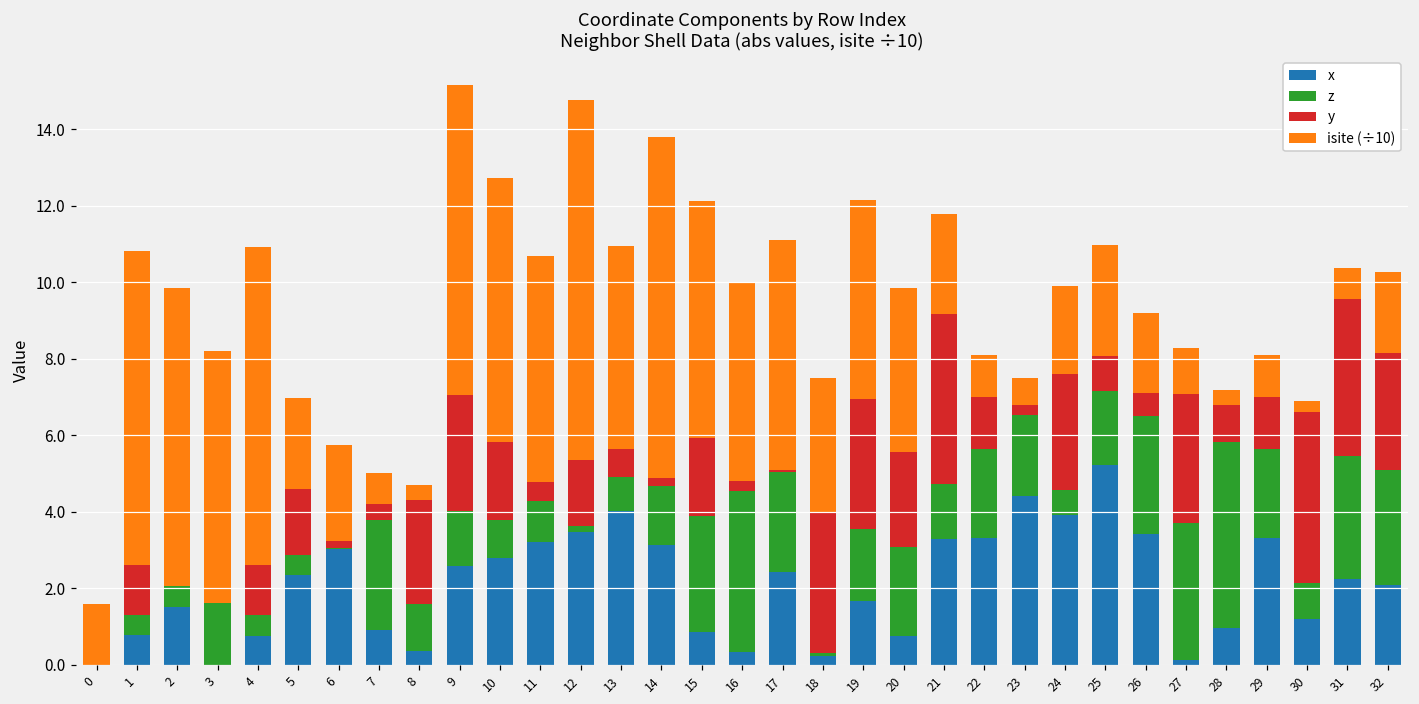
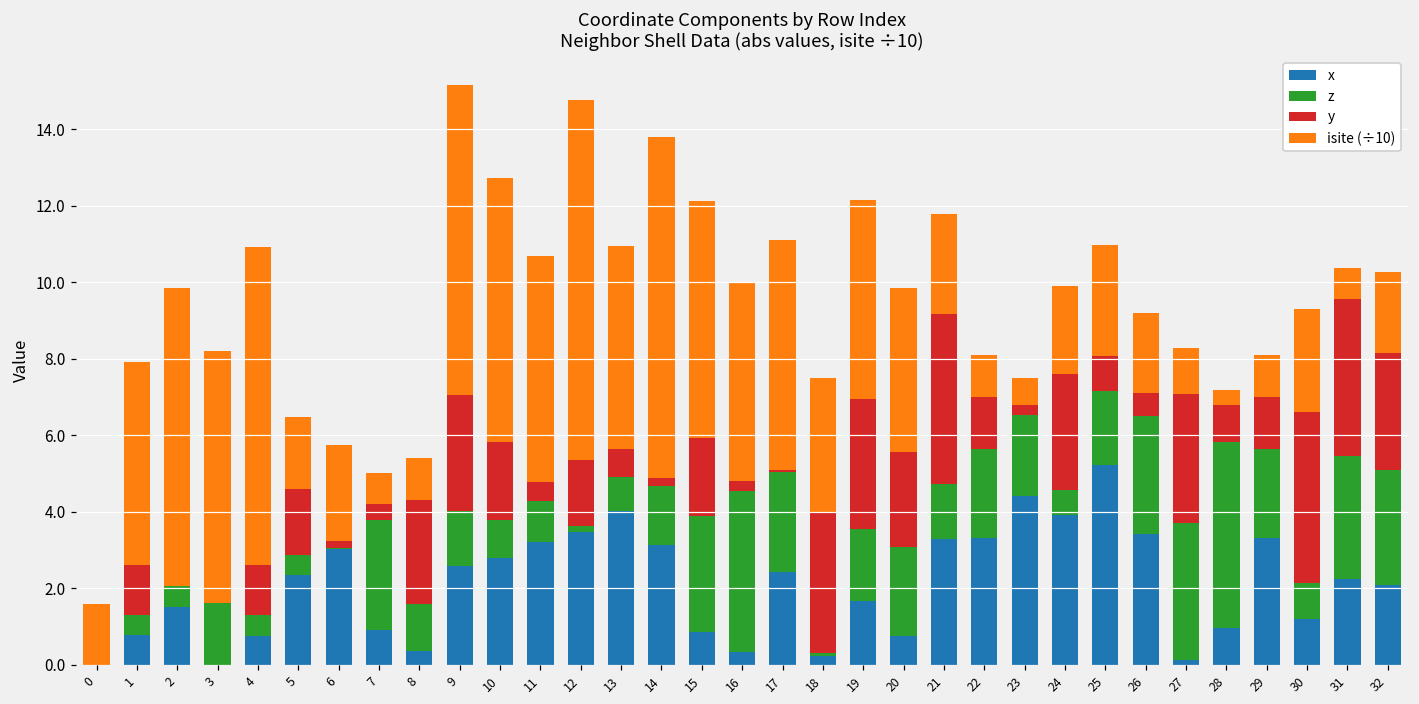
isite (÷10), 1: 8.2 -> 5.3
isite (÷10), 5: 2.4 -> 1.9
isite (÷10), 8: 0.4 -> 1.1
isite (÷10), 30: 0.3 -> 2.7
